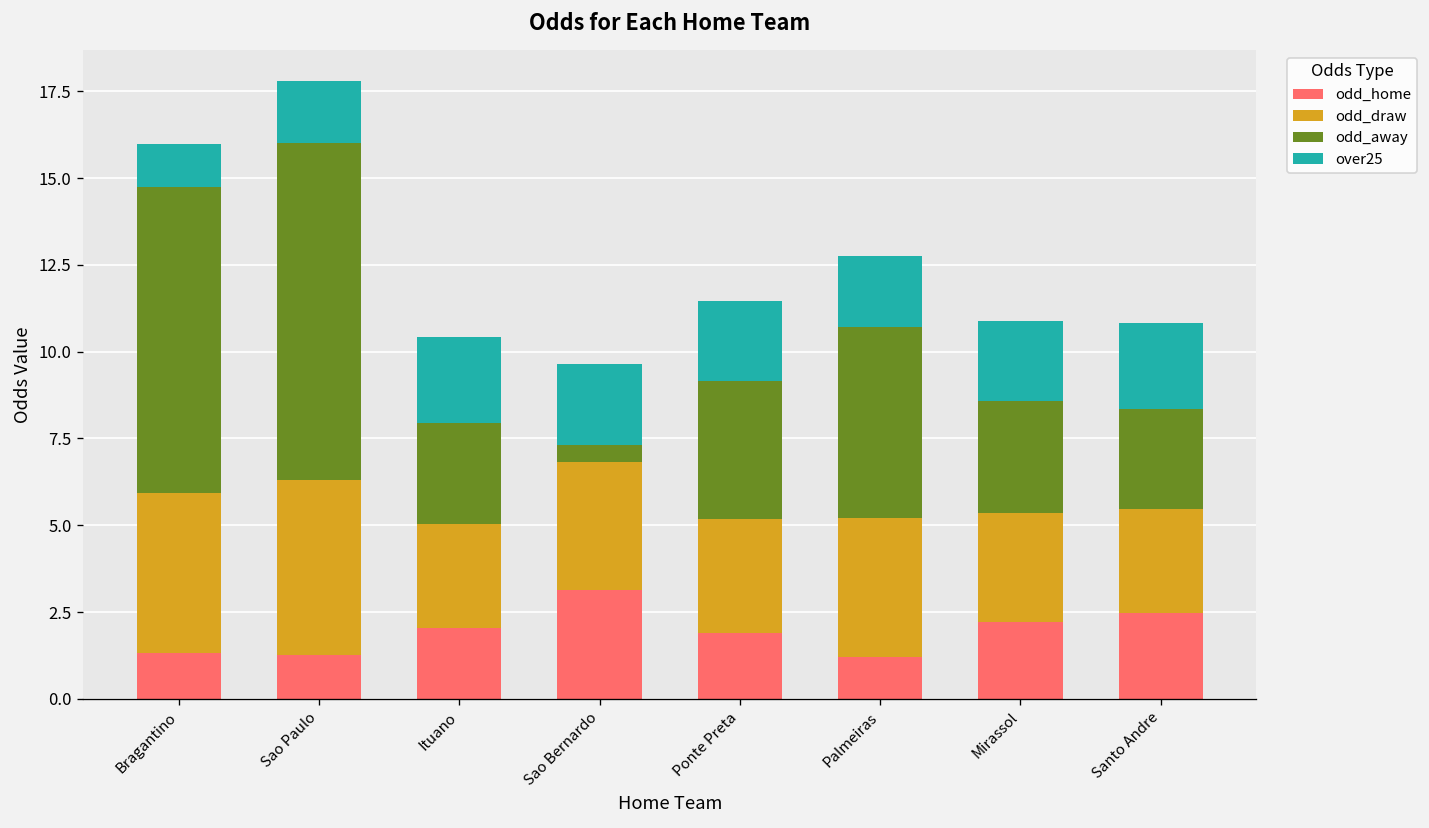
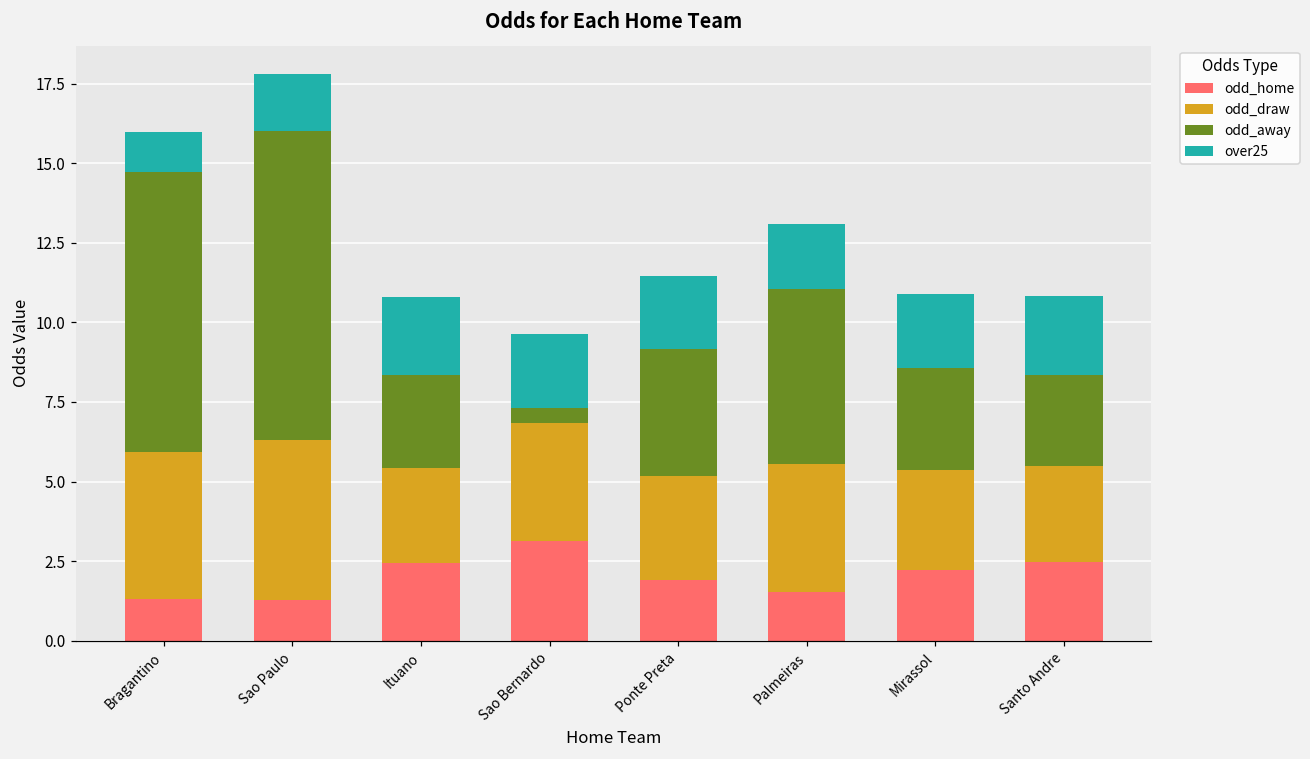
odd_home, Ituano: 2.1 -> 2.4
odd_home, Palmeiras: 1.2 -> 1.5
